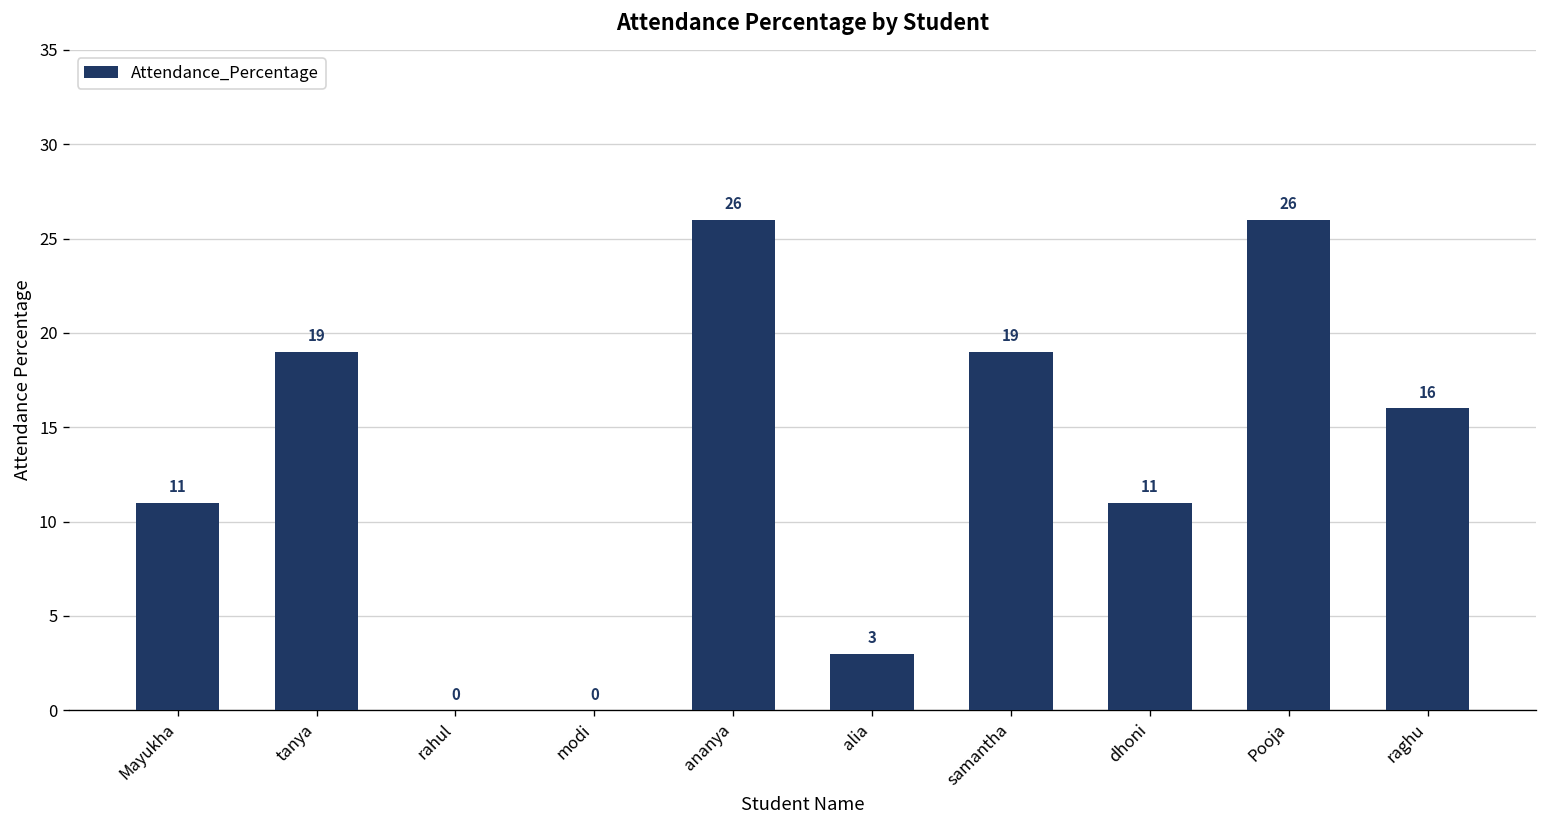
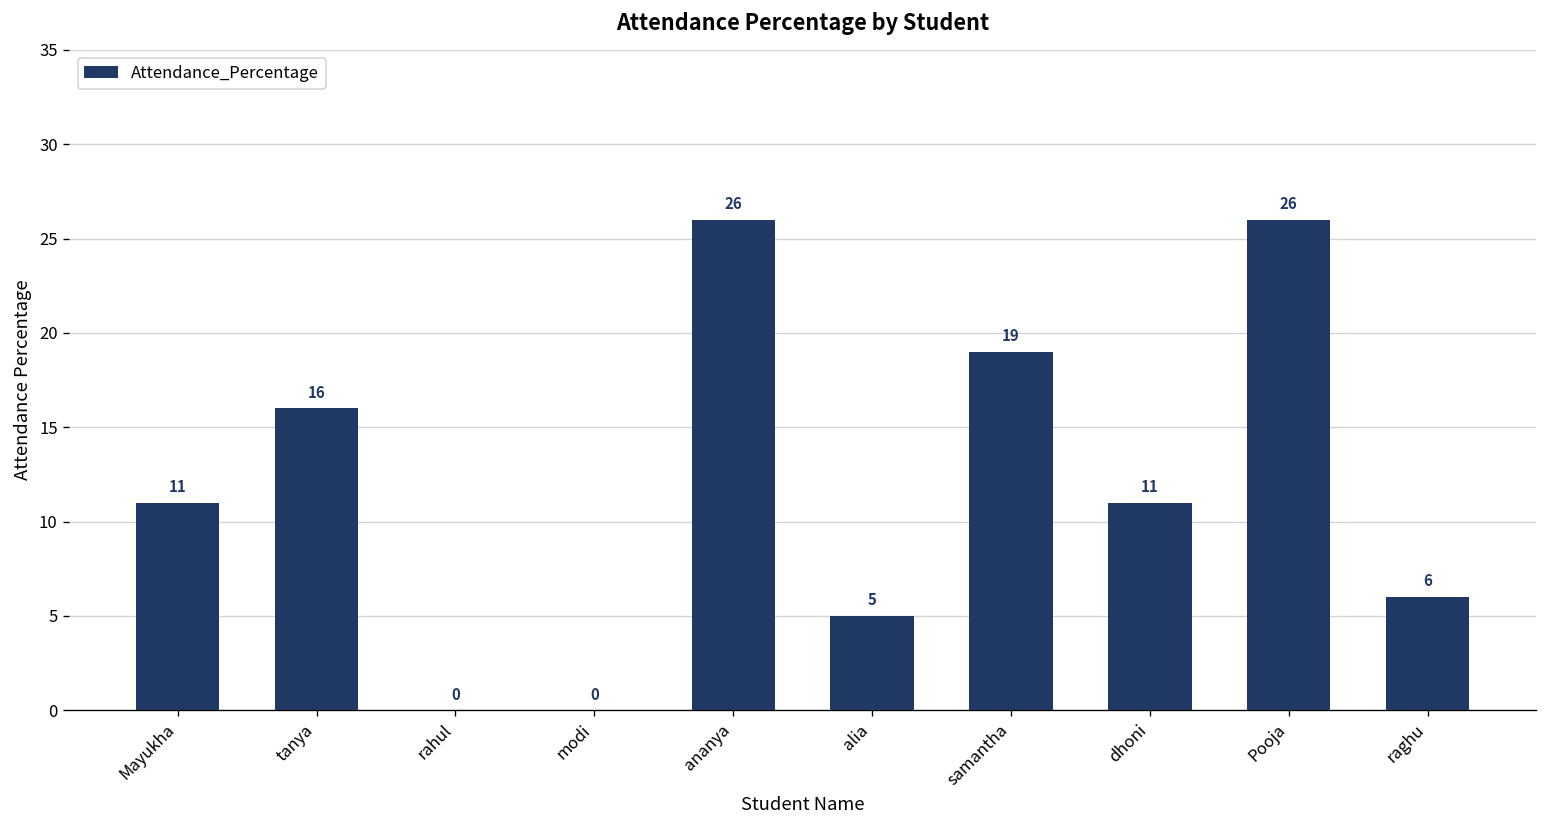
tanya: 19 -> 16
alia: 3 -> 5
raghu: 16 -> 6
